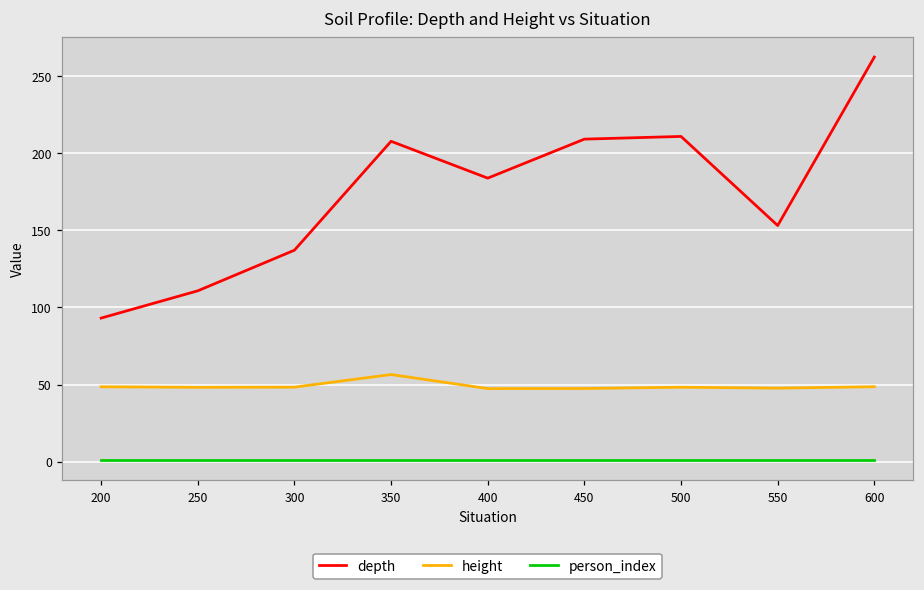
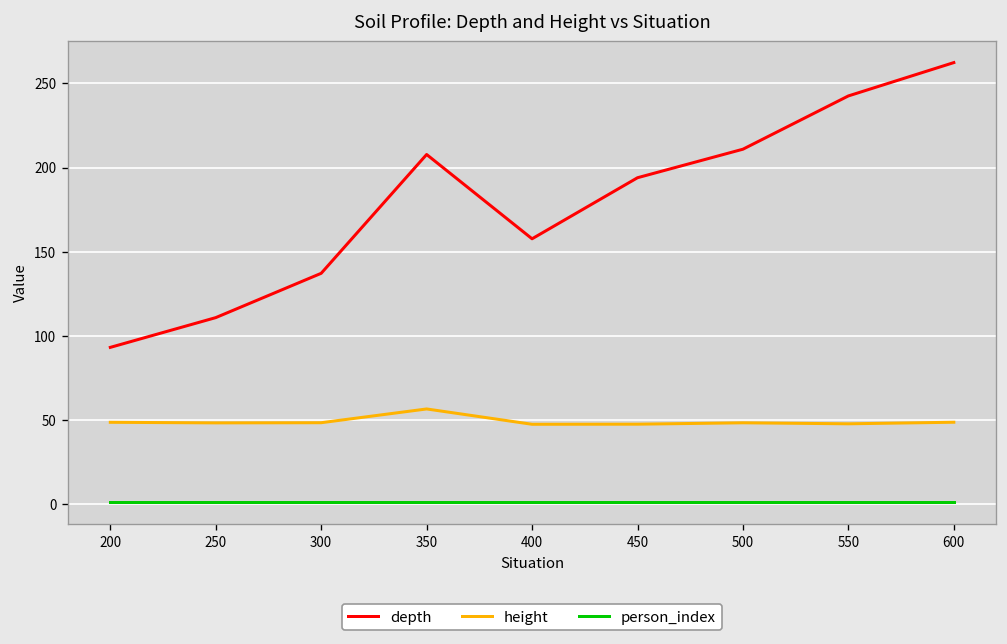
depth, 400: 184 -> 158
depth, 450: 209 -> 194
depth, 550: 153 -> 243
